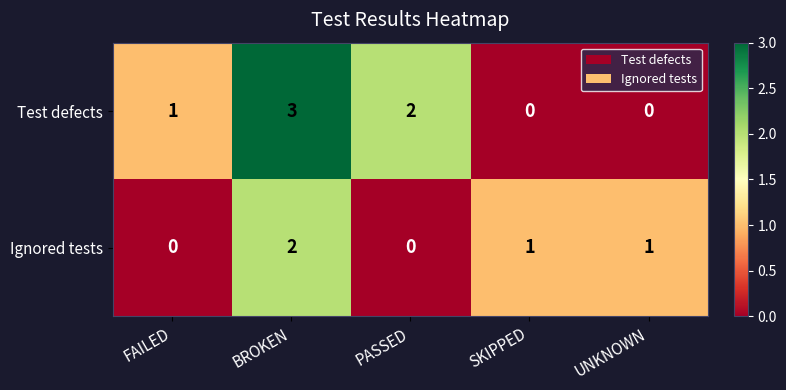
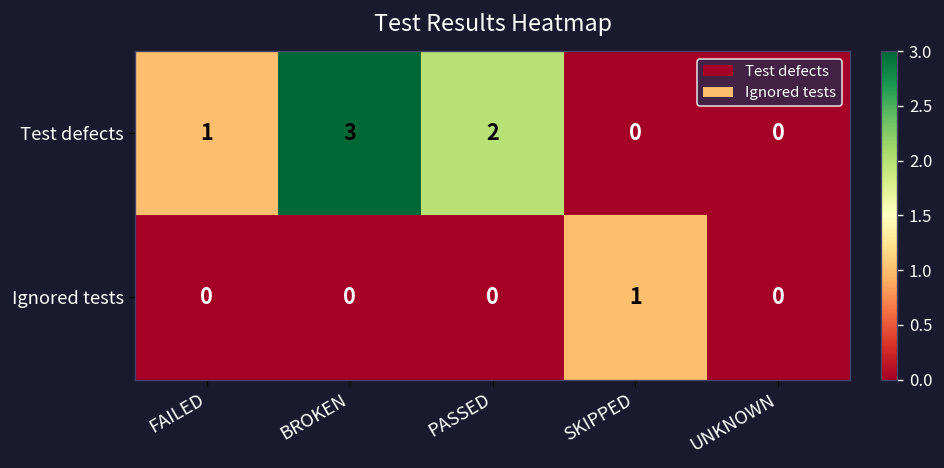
Ignored tests, BROKEN: 2 -> 0
Ignored tests, UNKNOWN: 1 -> 0
